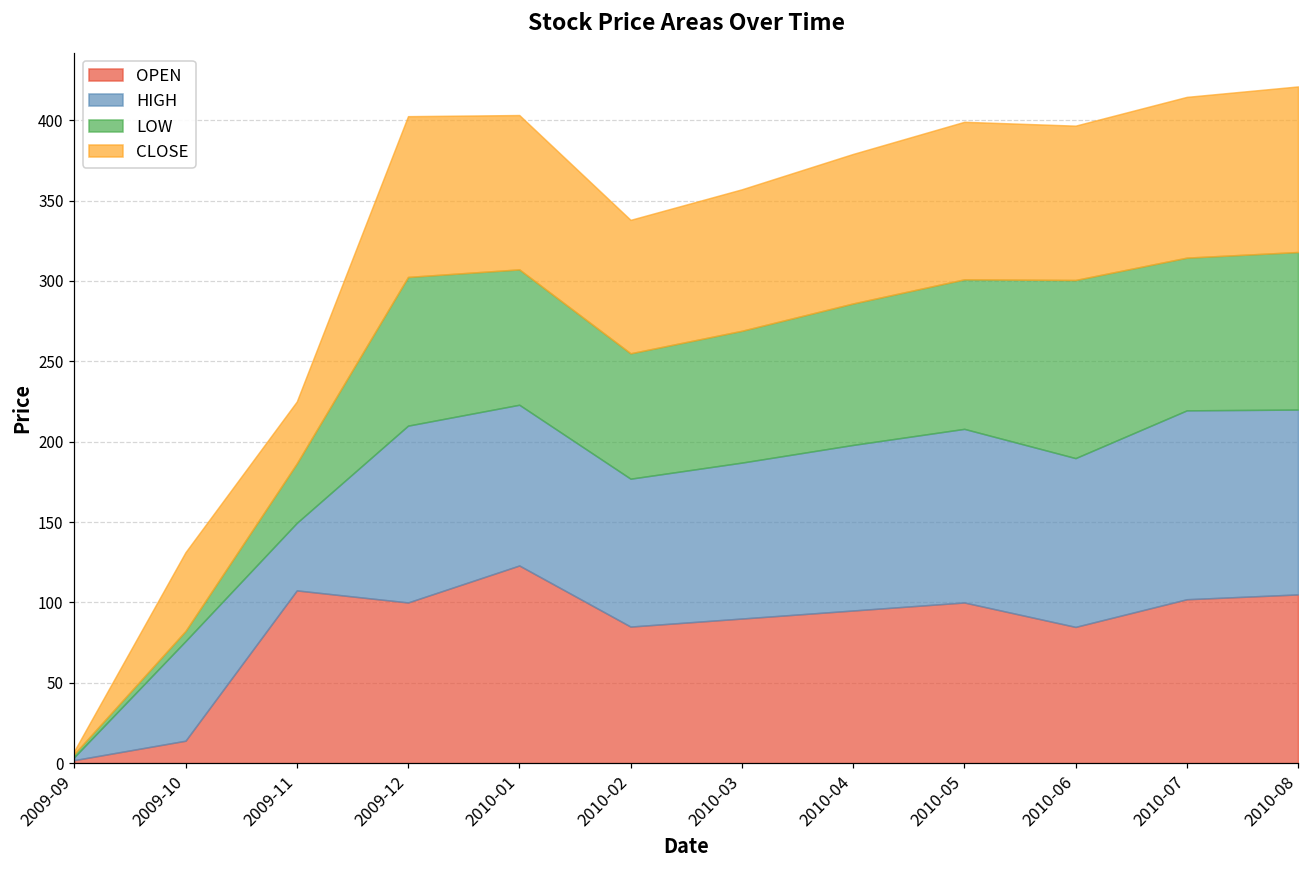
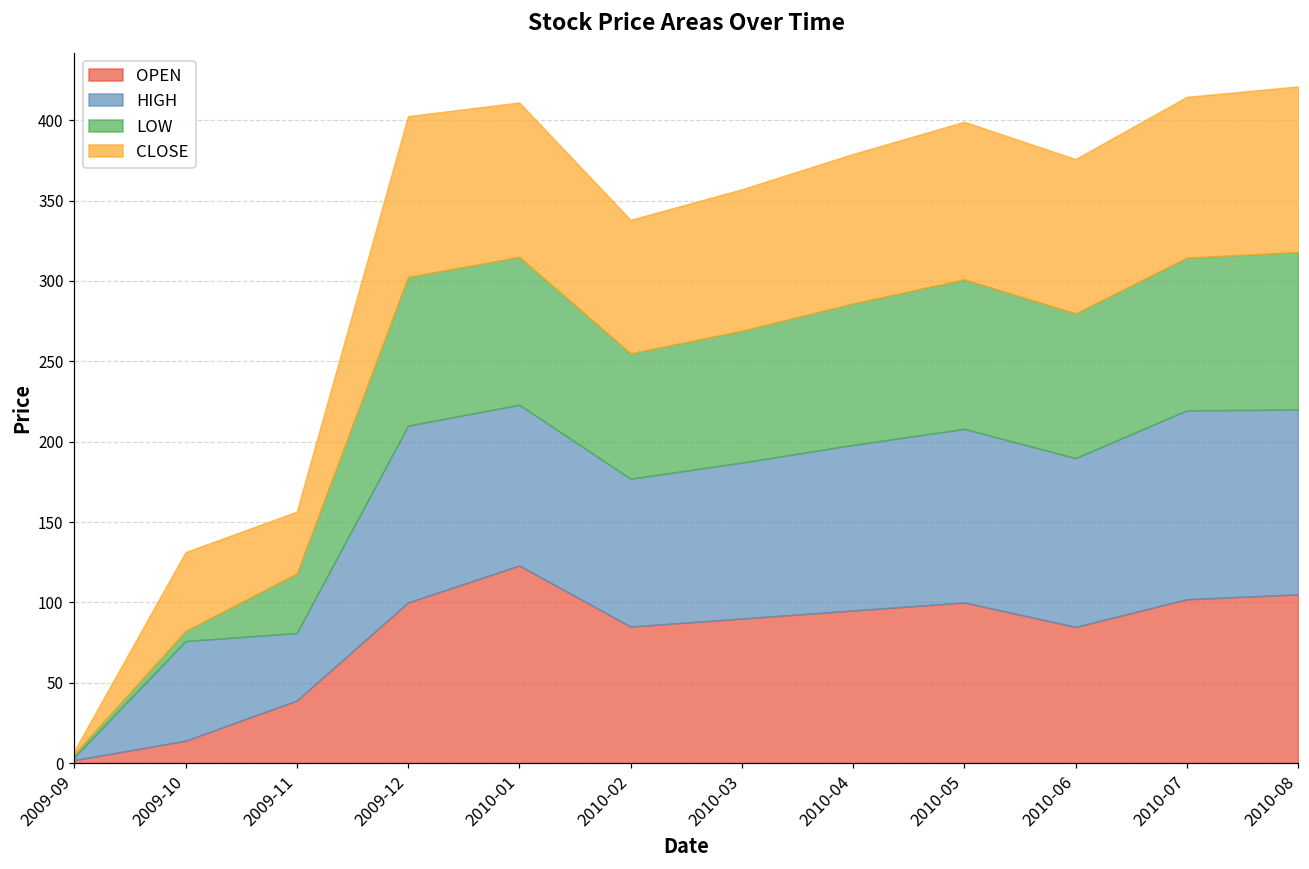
OPEN, 2009-11: 108 -> 39
LOW, 2010-01: 84 -> 92
LOW, 2010-06: 111 -> 90
